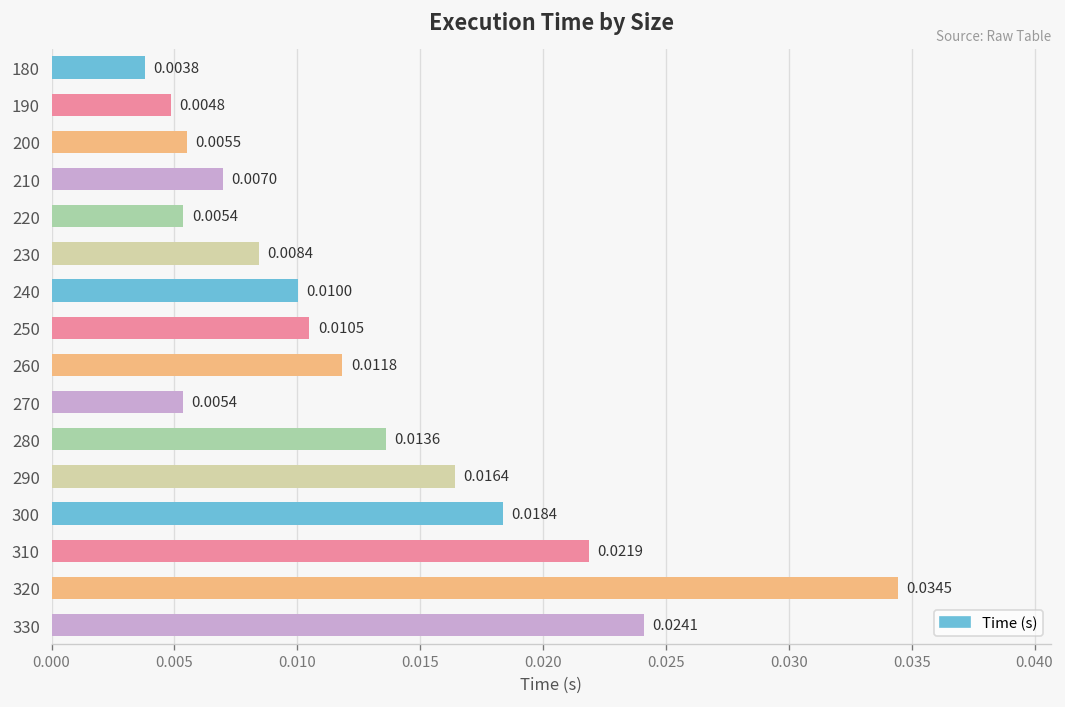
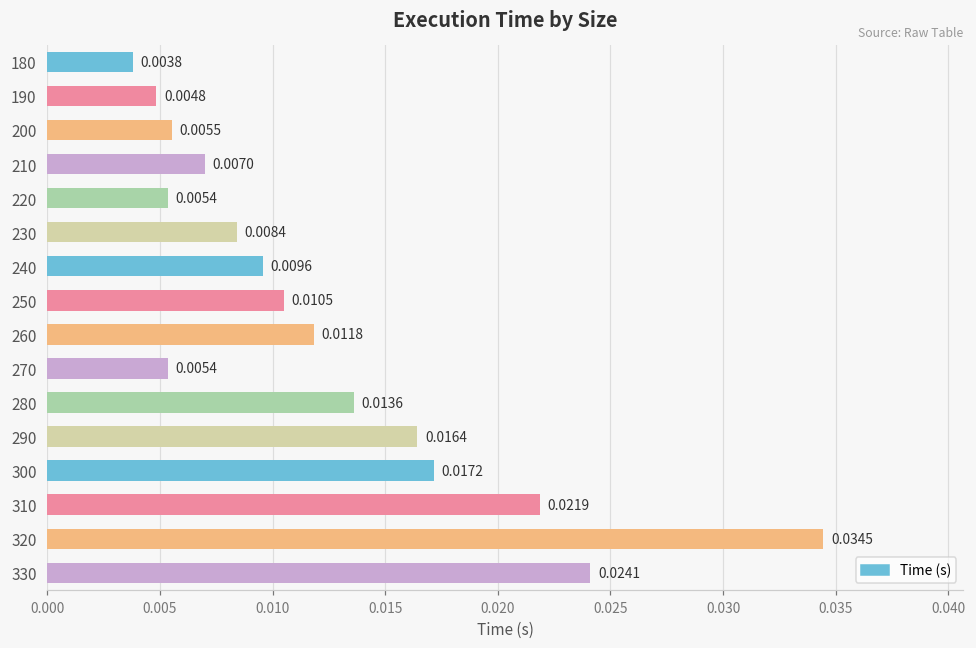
240: 0.0100 -> 0.0096
300: 0.0184 -> 0.0172
